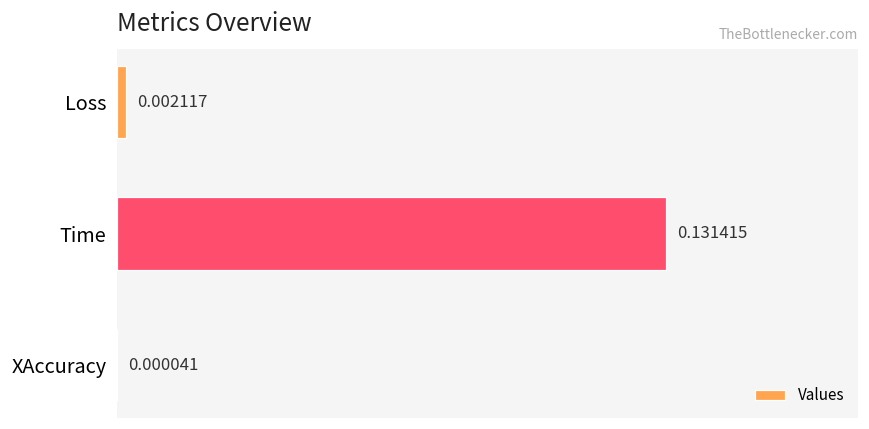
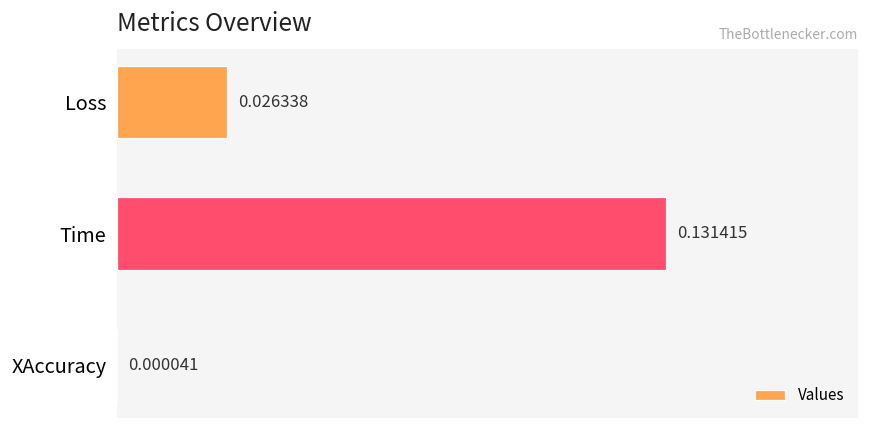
Loss: 0.002117 -> 0.026338
